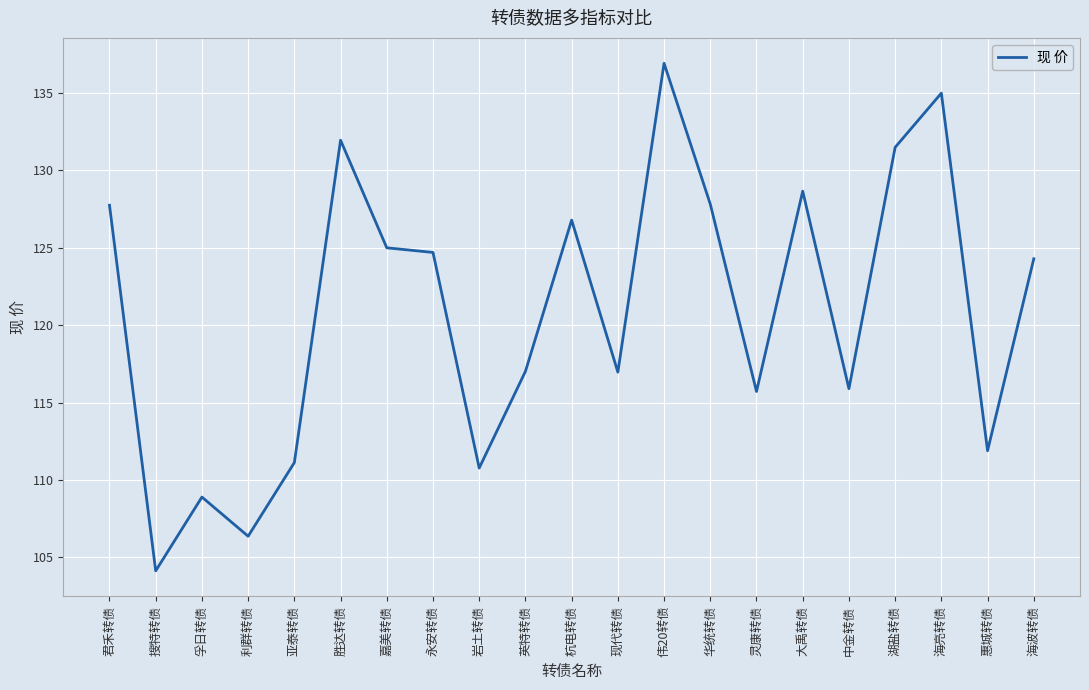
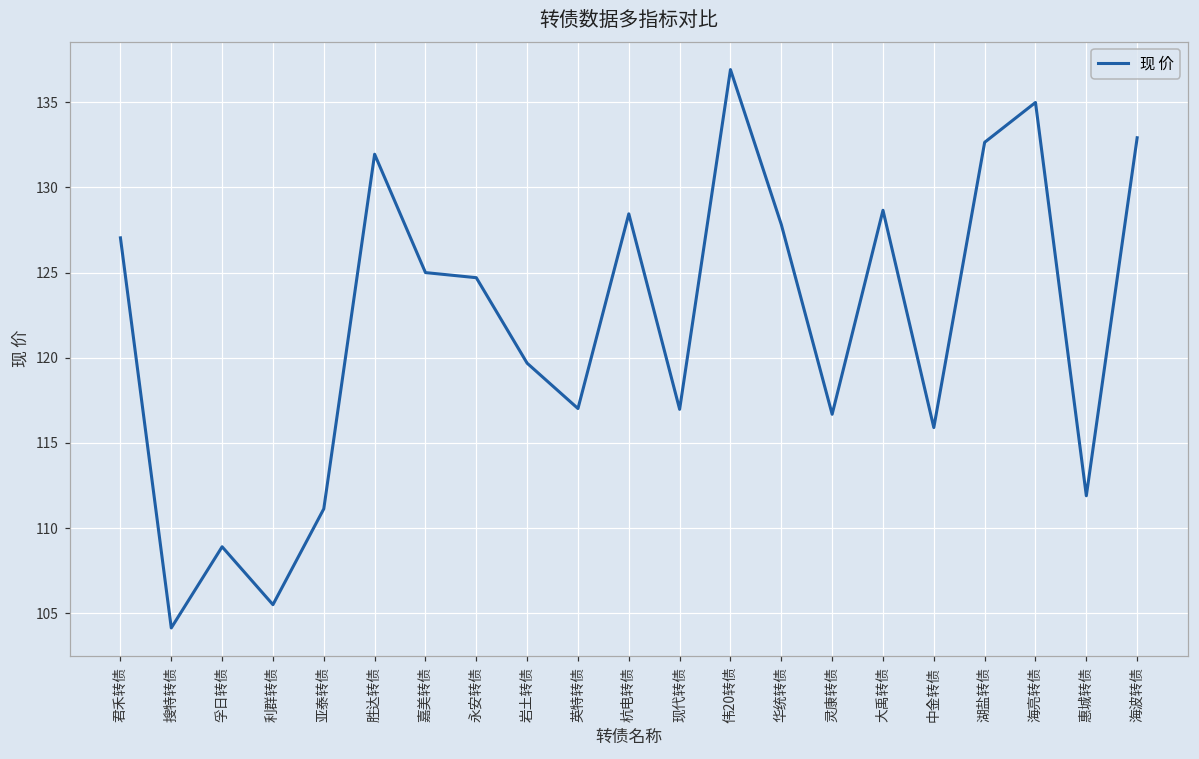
君禾转债: 127.8 -> 127.0
利群转债: 106.4 -> 105.5
岩土转债: 110.8 -> 119.7
杭电转债: 126.8 -> 128.5
灵康转债: 115.7 -> 116.7
湖盐转债: 131.5 -> 132.7
海波转债: 124.3 -> 132.9
